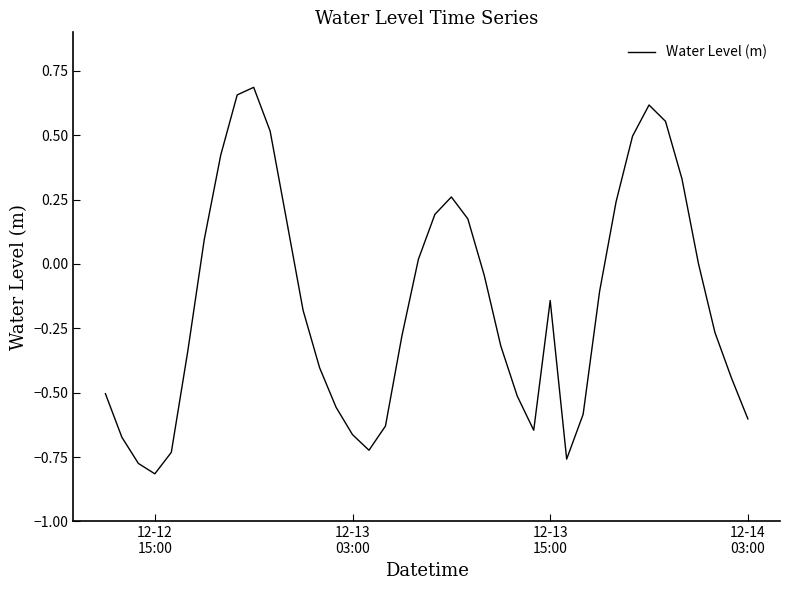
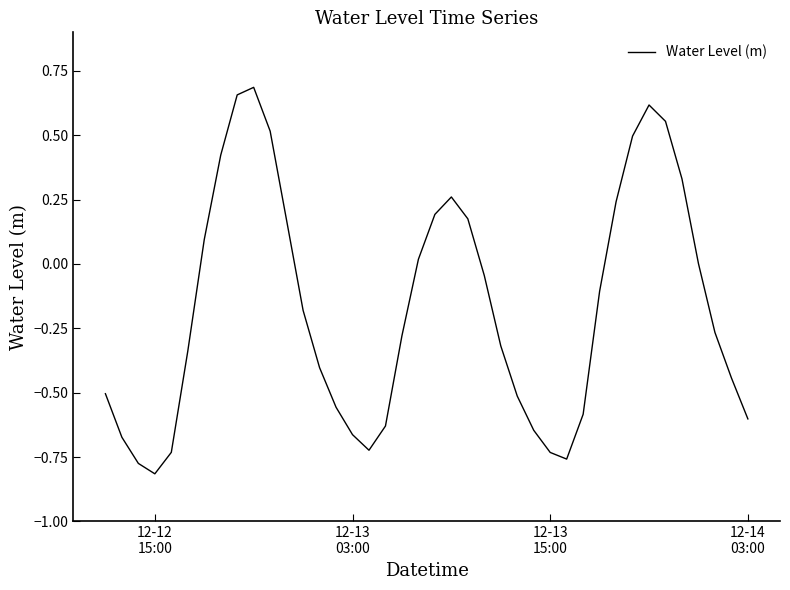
12-13 15:00: -0.14 -> -0.73
